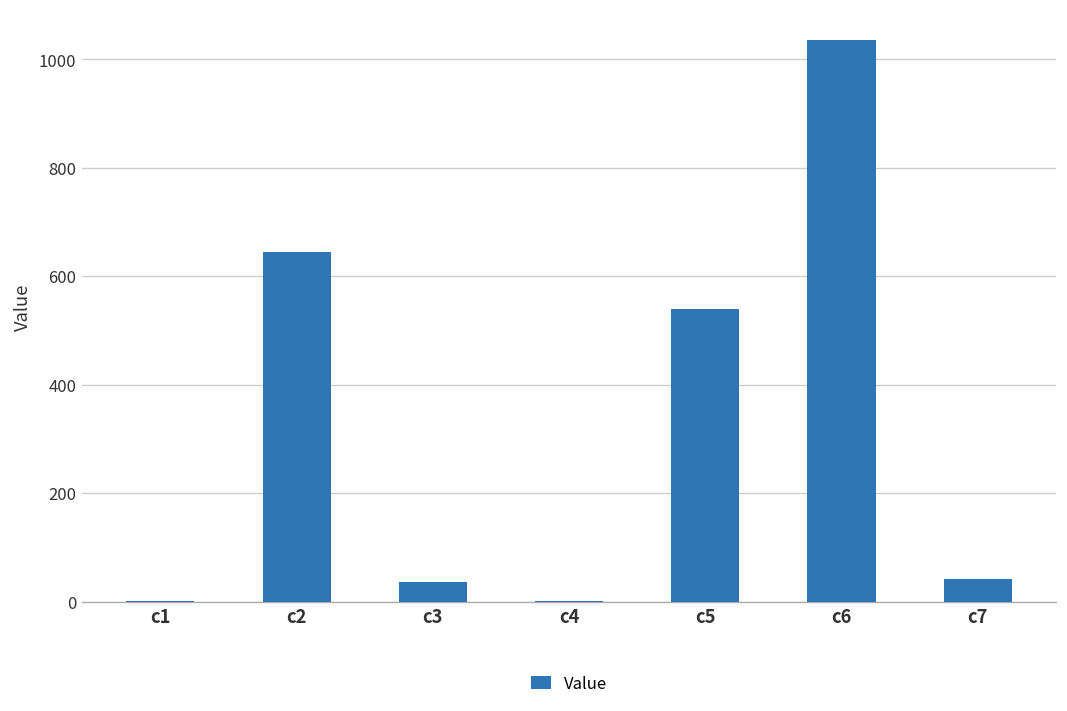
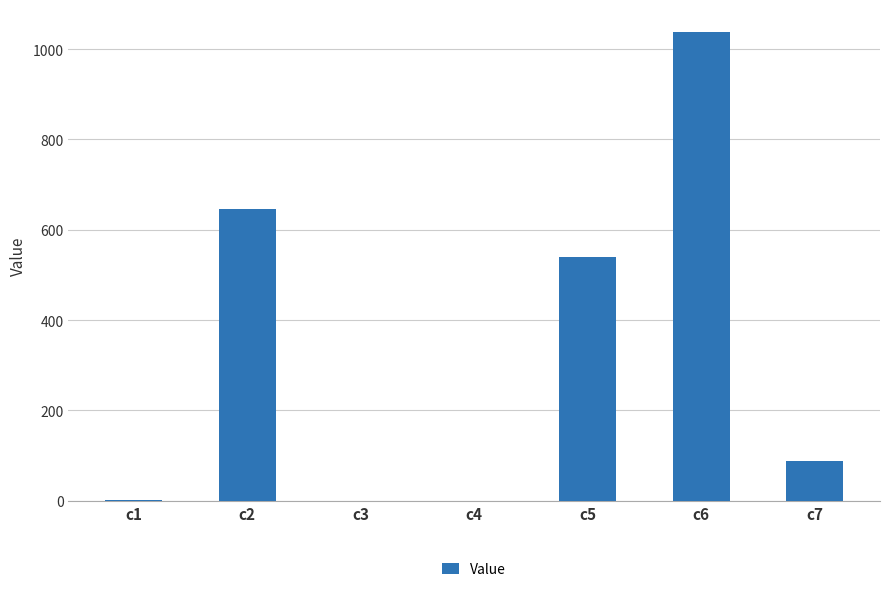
c3: 40 -> 0
c7: 40 -> 90
